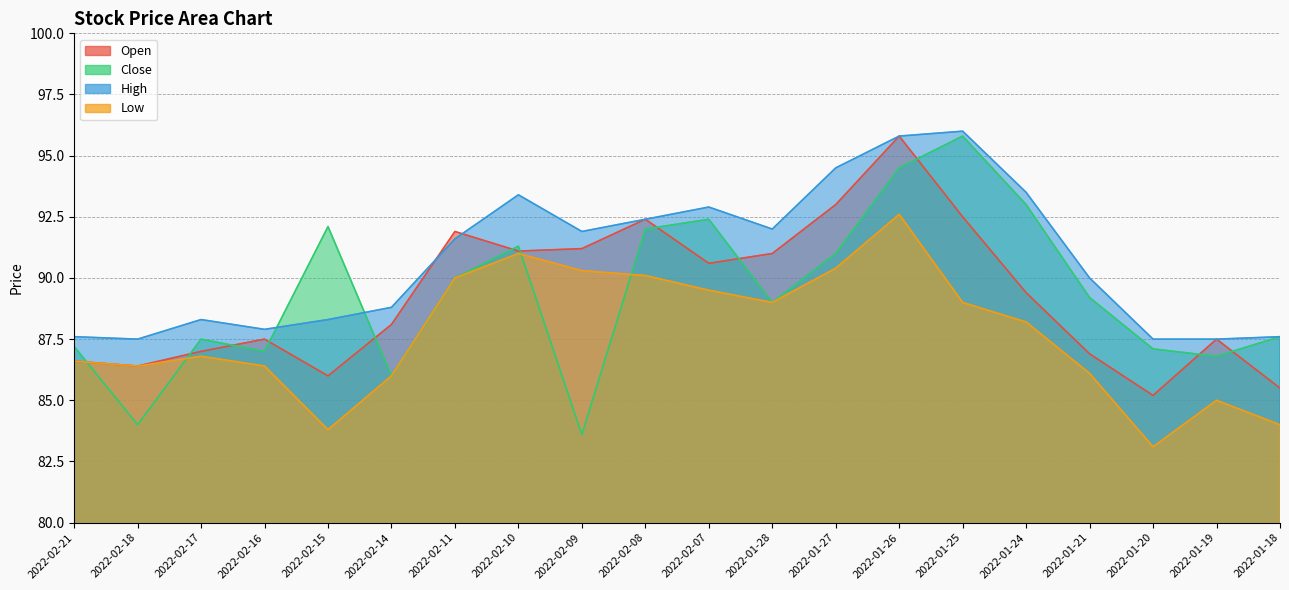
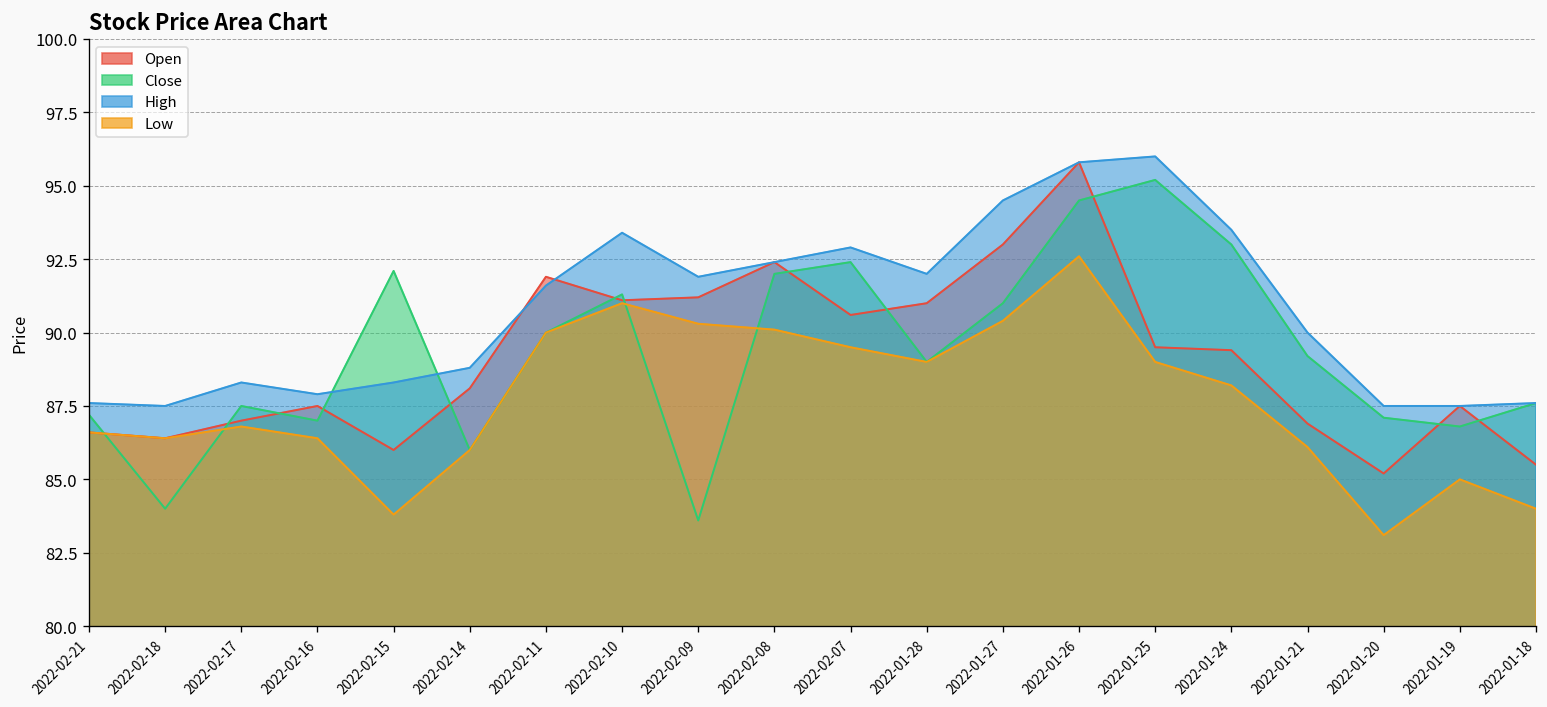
Open, 2022-01-25: 92.5 -> 89.5
Close, 2022-01-25: 95.8 -> 95.2
